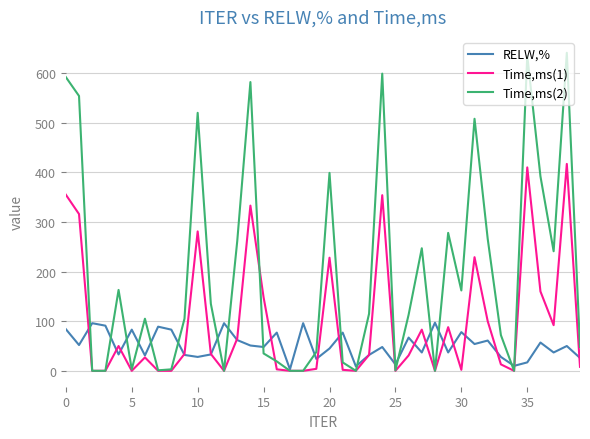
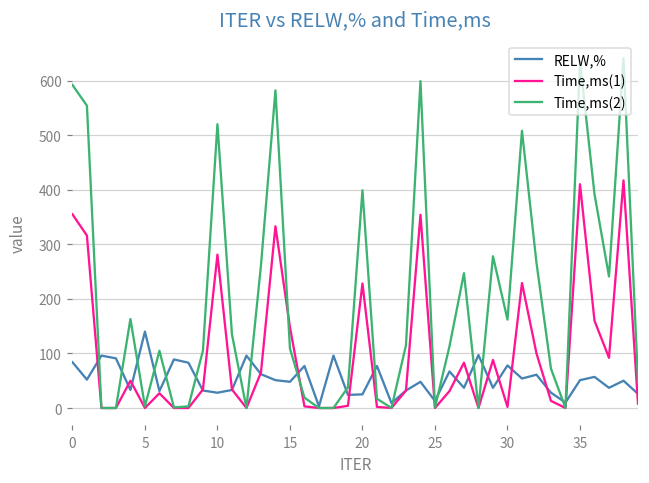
RELW,%, 5: 80 -> 140
Time,ms(2), 15: 40 -> 110
RELW,%, 20: 50 -> 30
RELW,%, 35: 20 -> 50
